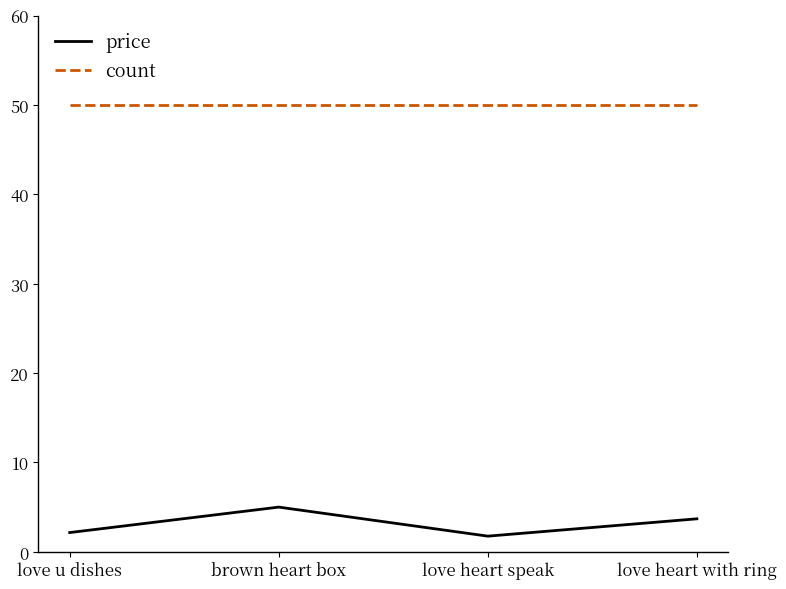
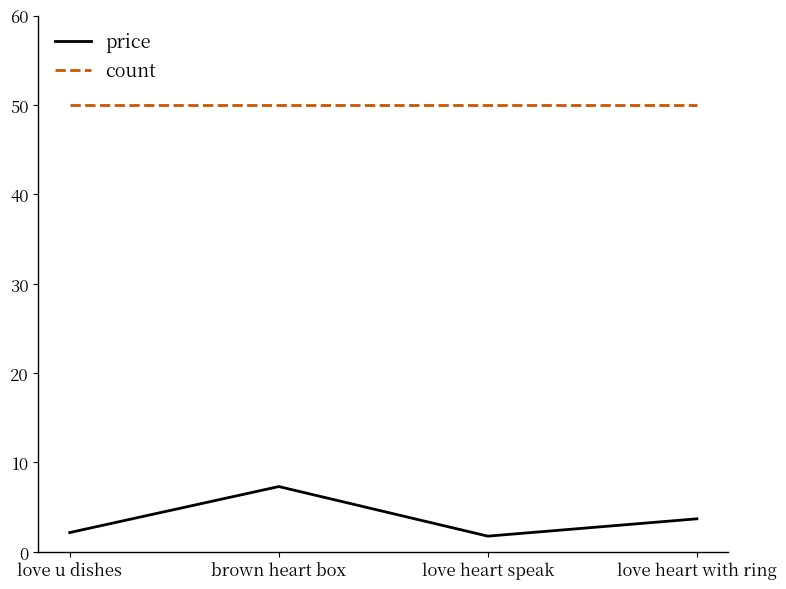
price, brown heart box: 5 -> 7
